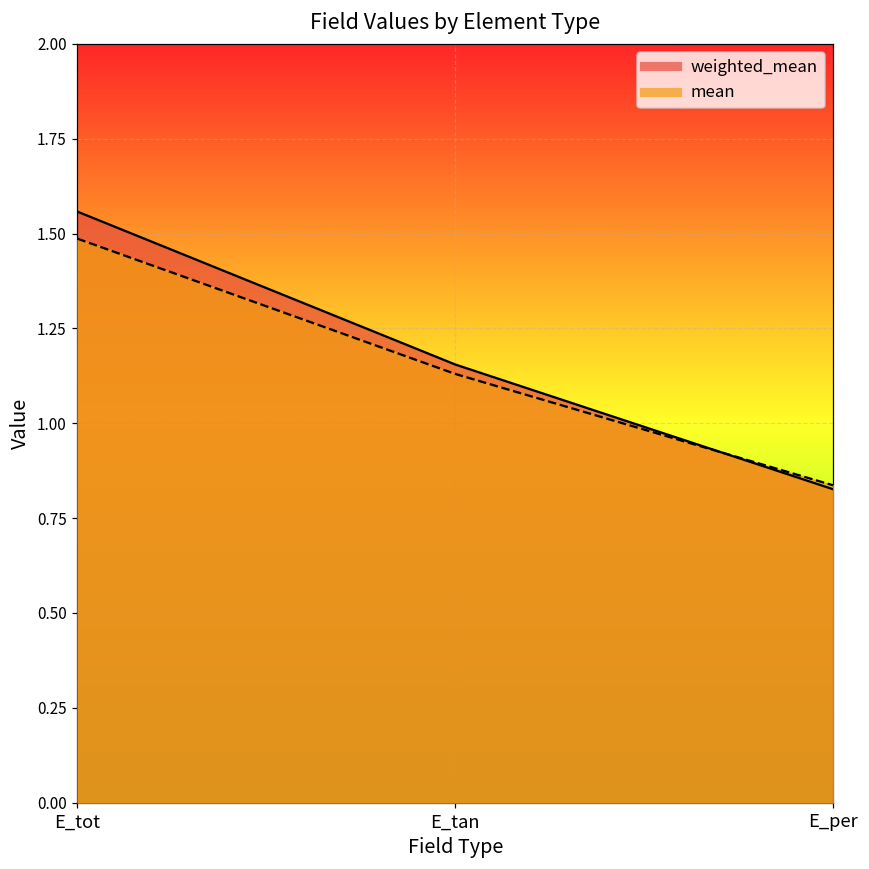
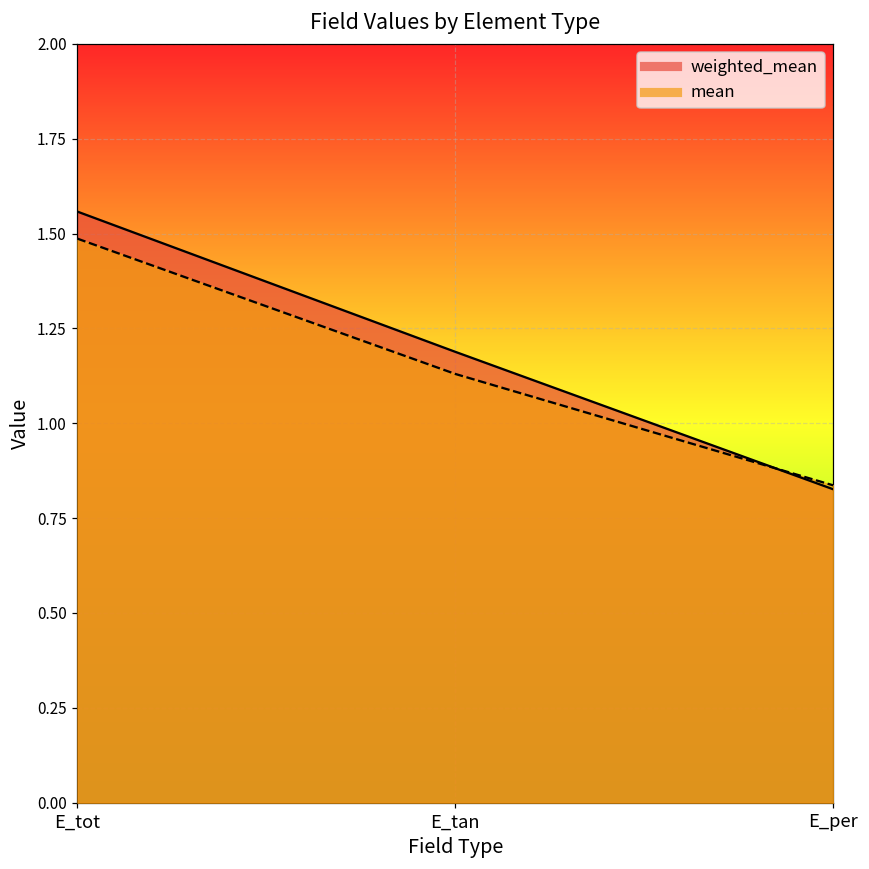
weighted_mean, E_tan: 1.15 -> 1.19
